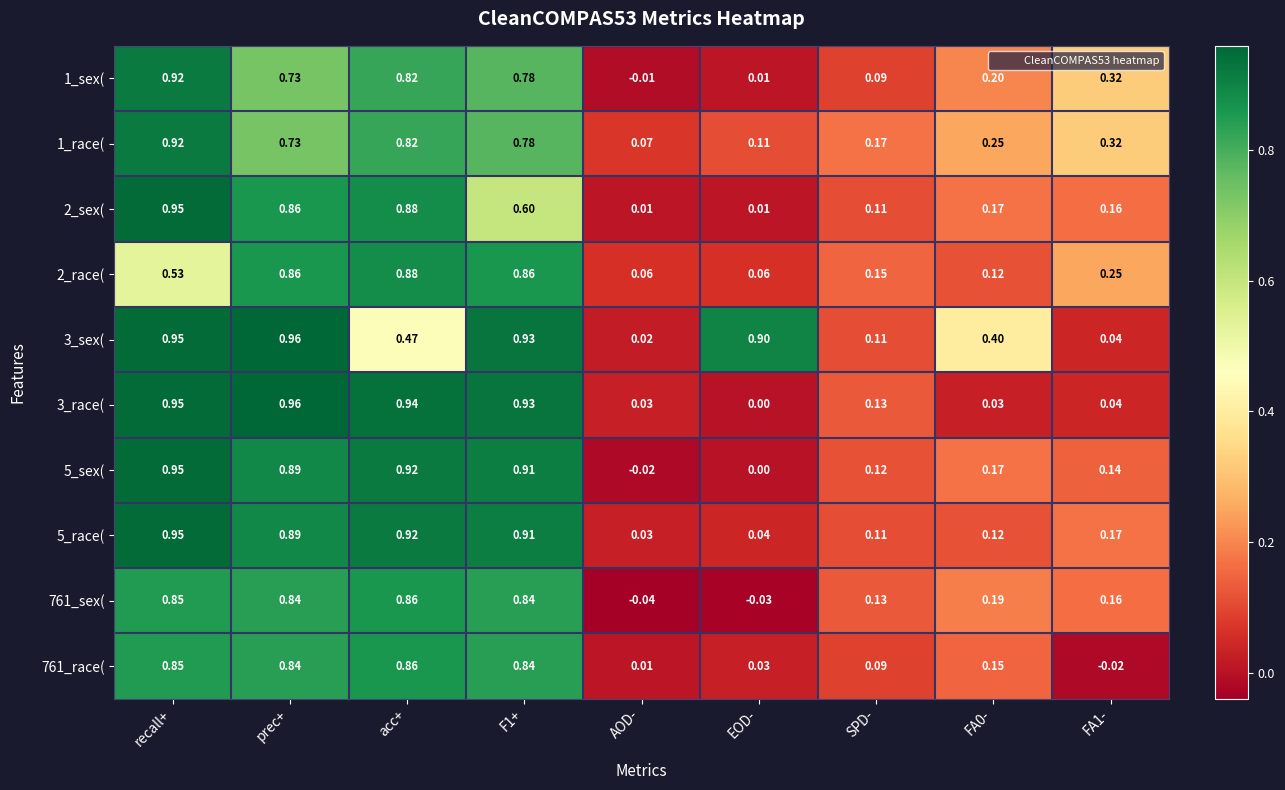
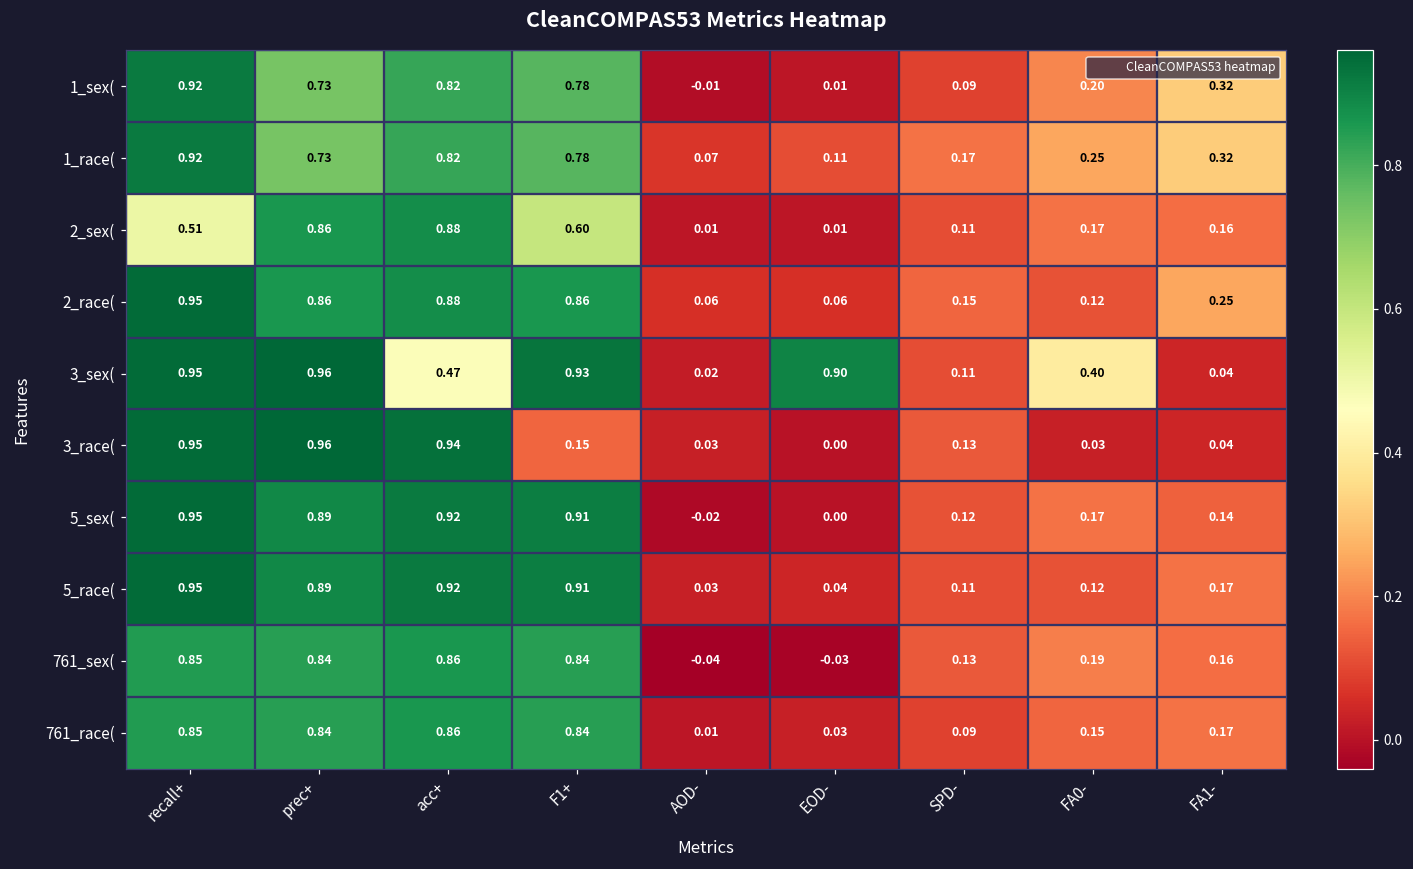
2_sex(, recall+: 0.95 -> 0.51
2_race(, recall+: 0.53 -> 0.95
3_race(, F1+: 0.93 -> 0.15
761_race(, FA1-: -0.02 -> 0.17
